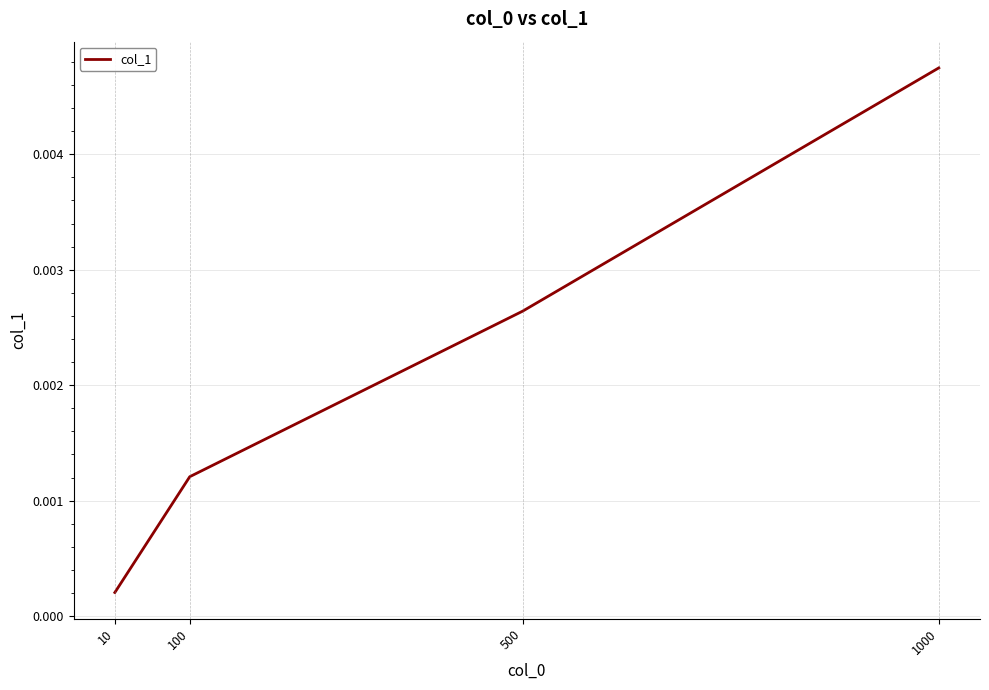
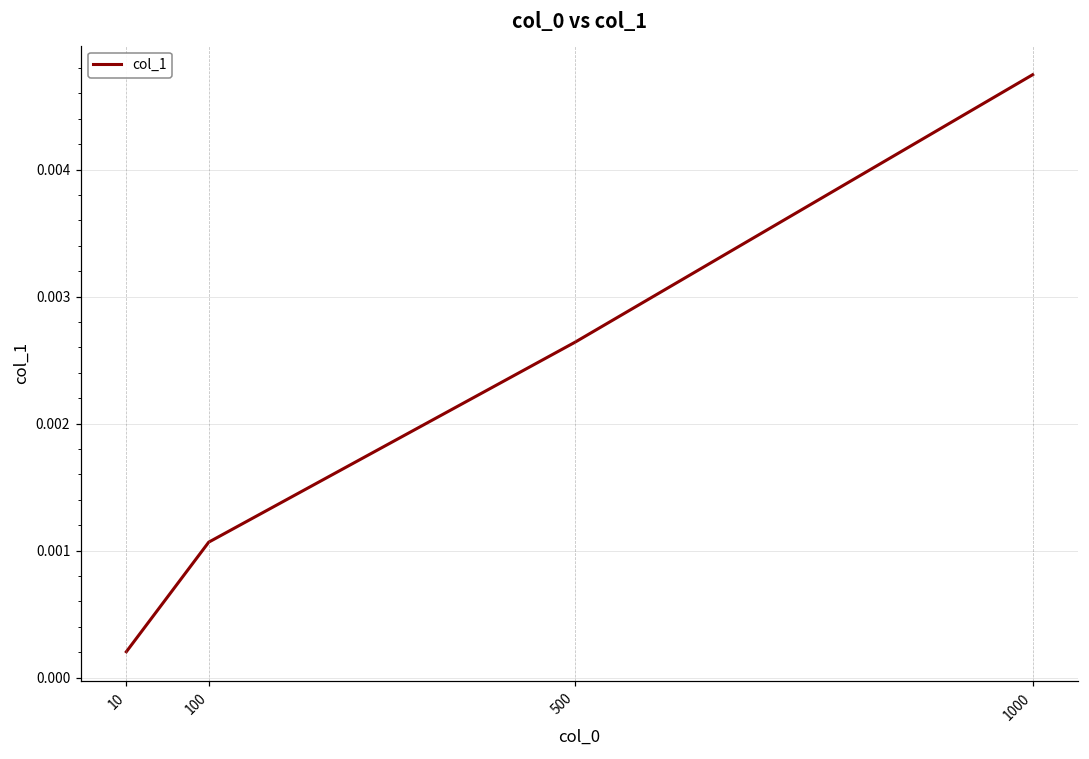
100: 0.00121 -> 0.00107
